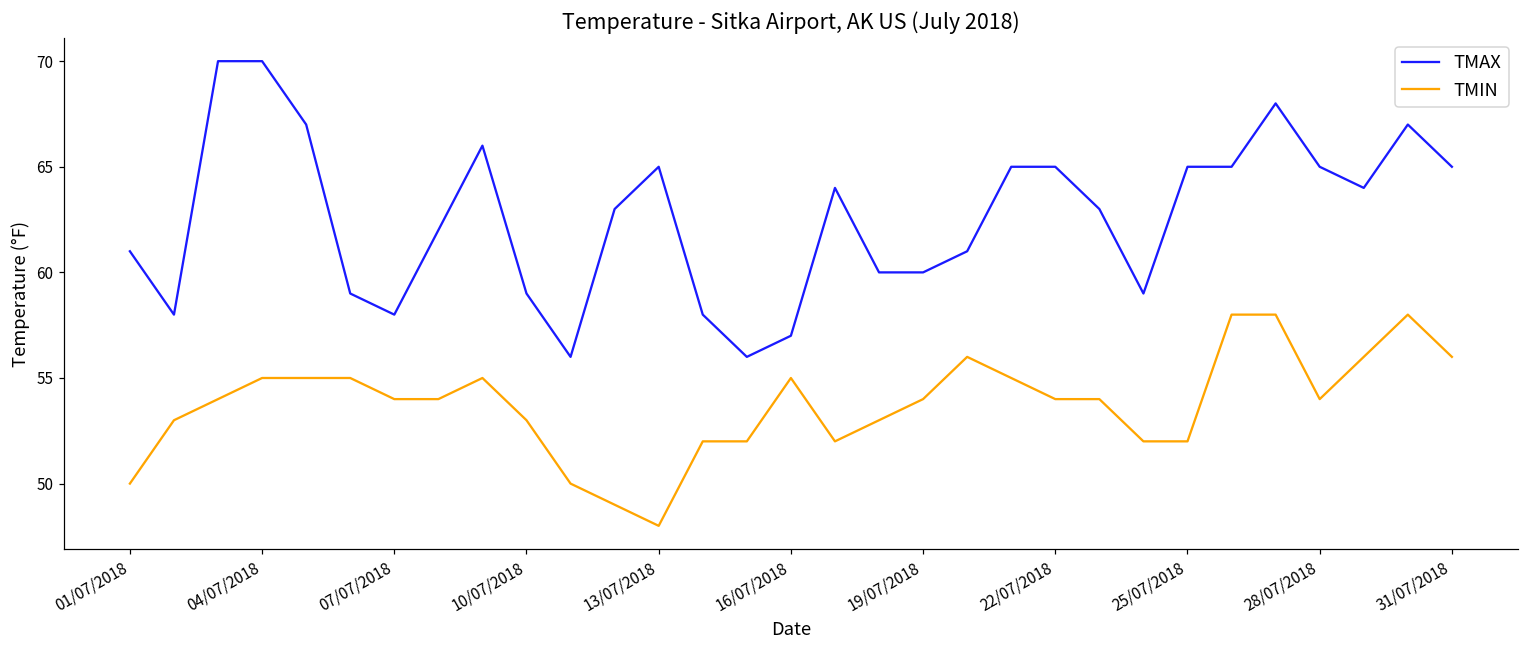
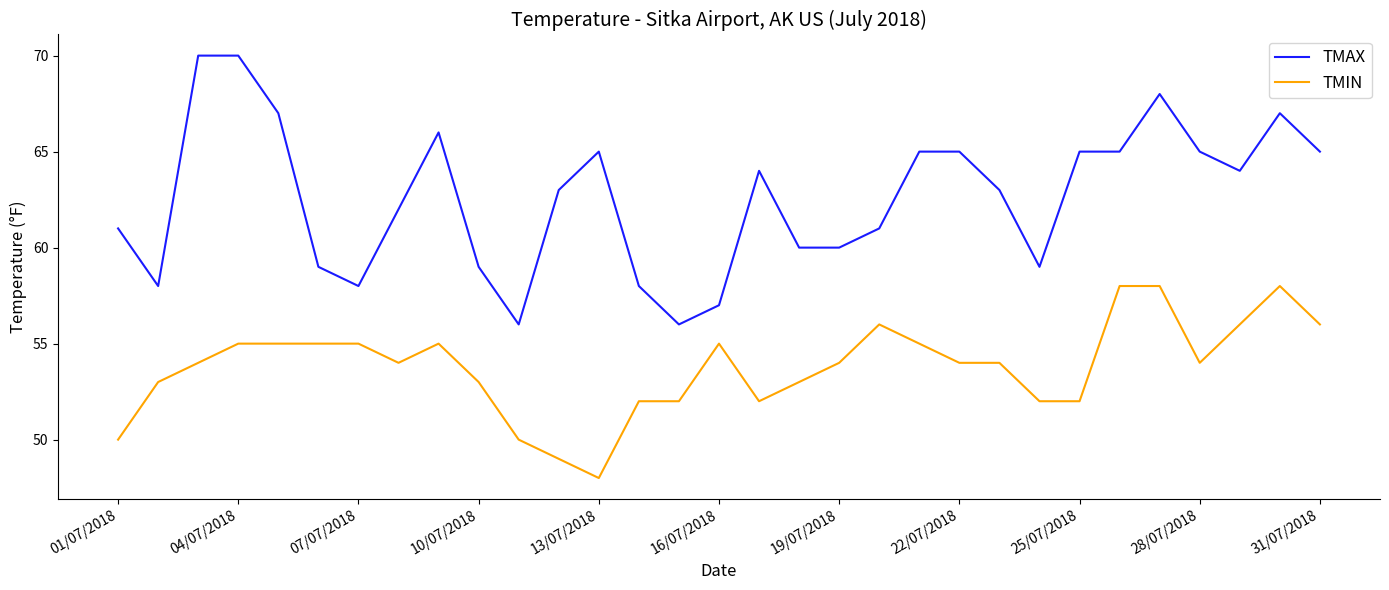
TMIN, 07/07/2018: 54 -> 55
